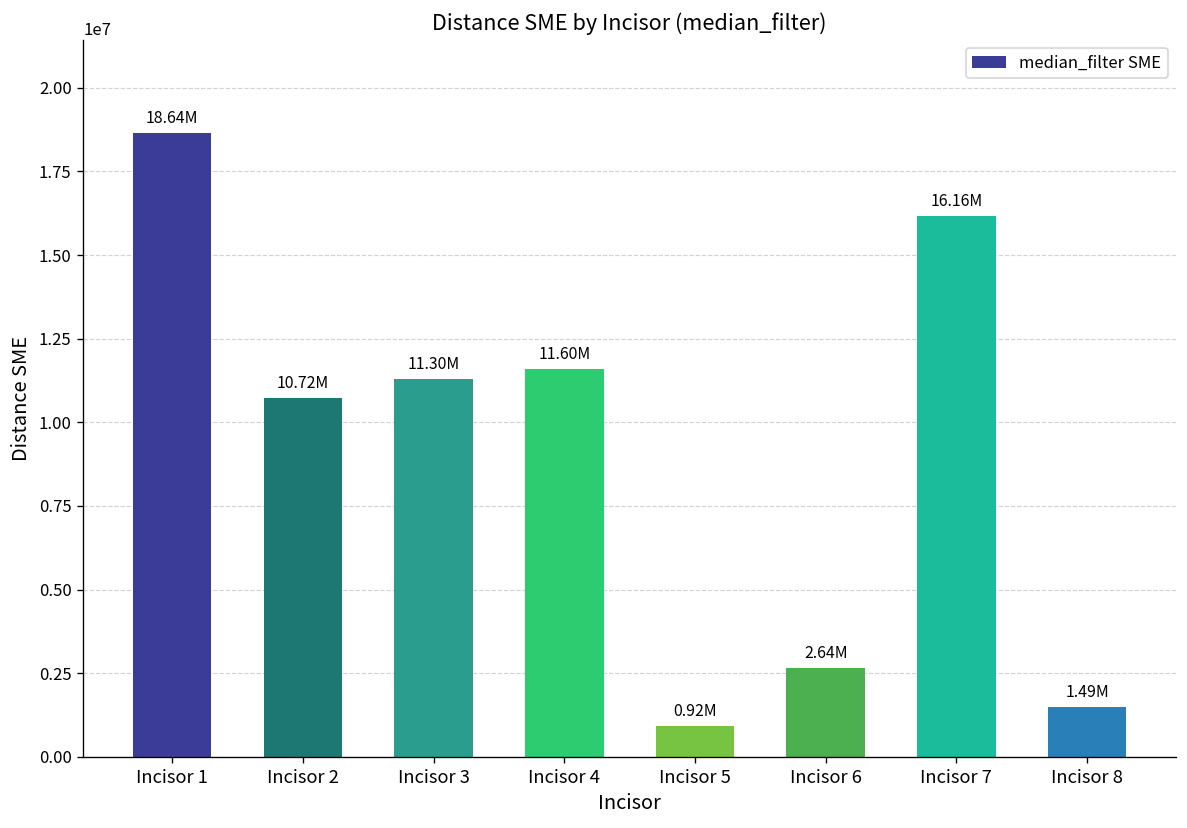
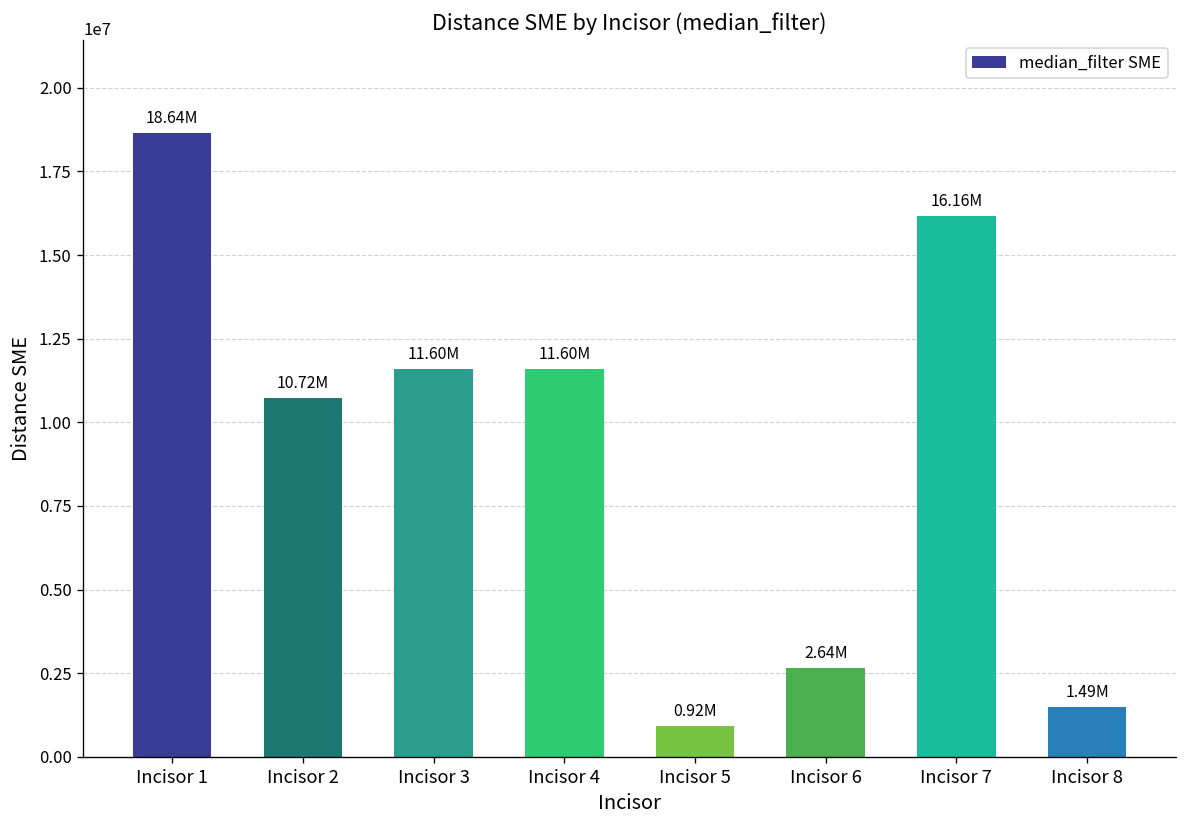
Incisor 3: 11.30M -> 11.60M
